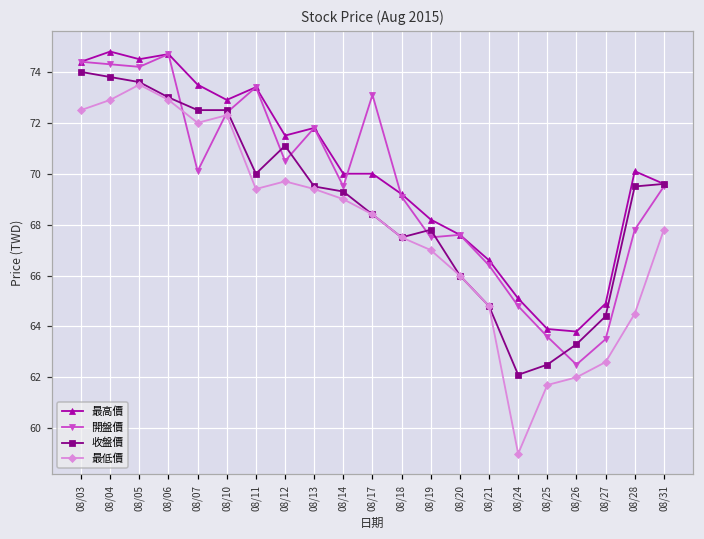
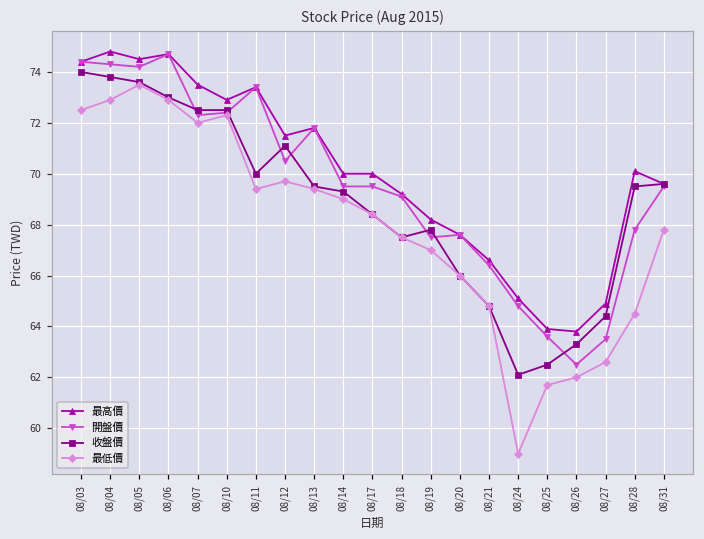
開盤價, 08/07: 70.1 -> 72.3
開盤價, 08/17: 73.1 -> 69.5
